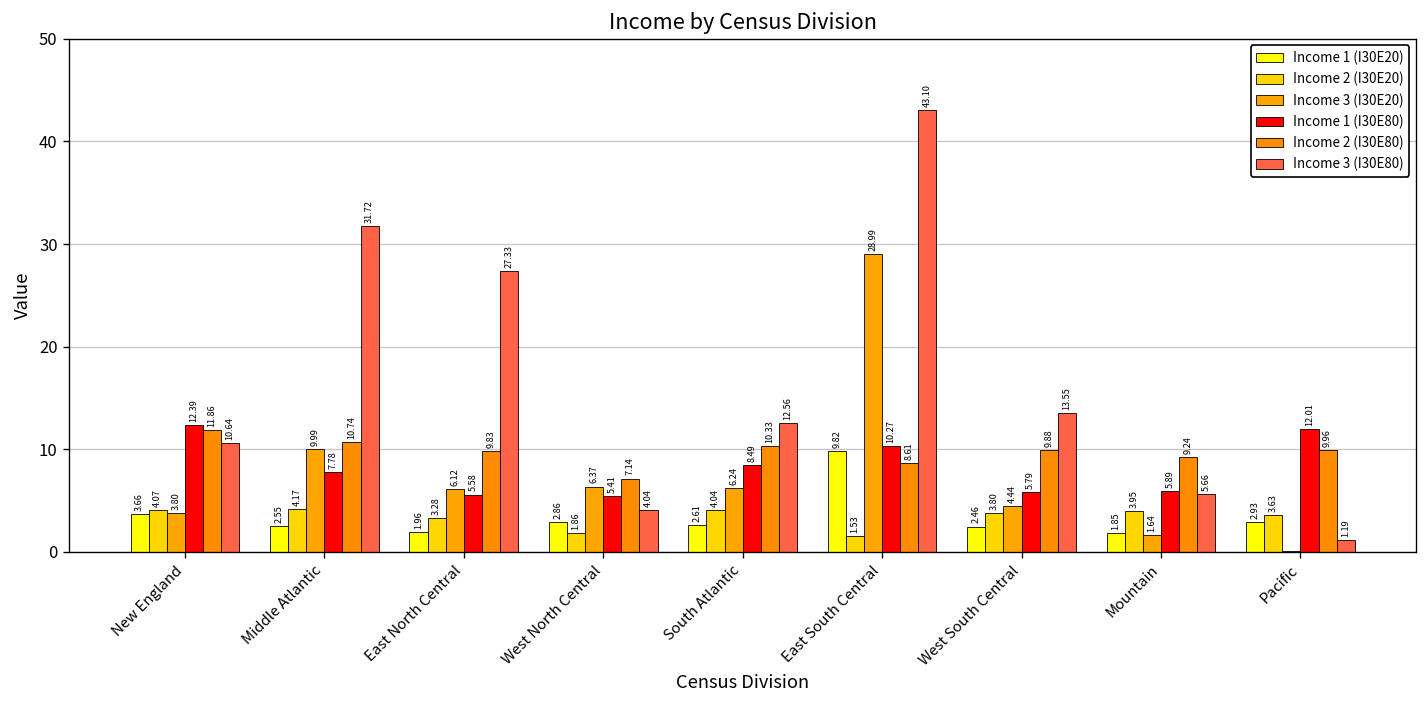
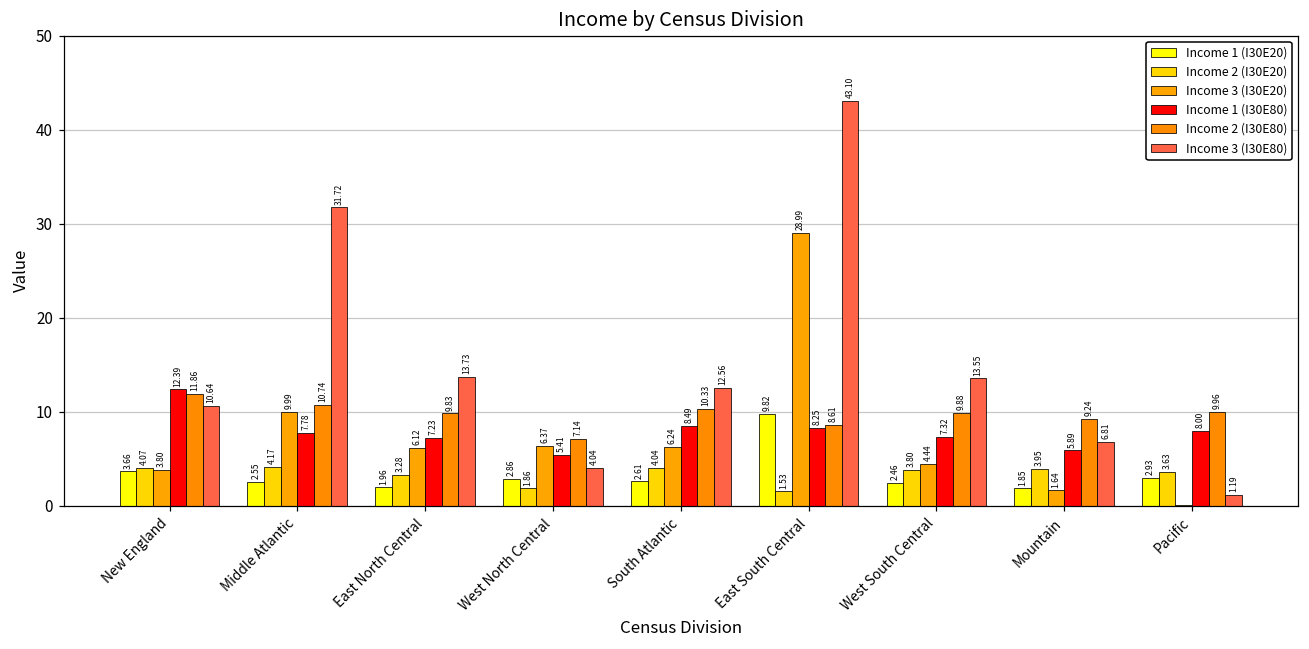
Income 1 (I30E80), East North Central: 5.58 -> 7.23
Income 3 (I30E80), East North Central: 27.33 -> 13.73
Income 1 (I30E80), East South Central: 10.27 -> 8.25
Income 1 (I30E80), West South Central: 5.79 -> 7.32
Income 3 (I30E80), Mountain: 5.66 -> 6.81
Income 1 (I30E80), Pacific: 12.01 -> 8.00
